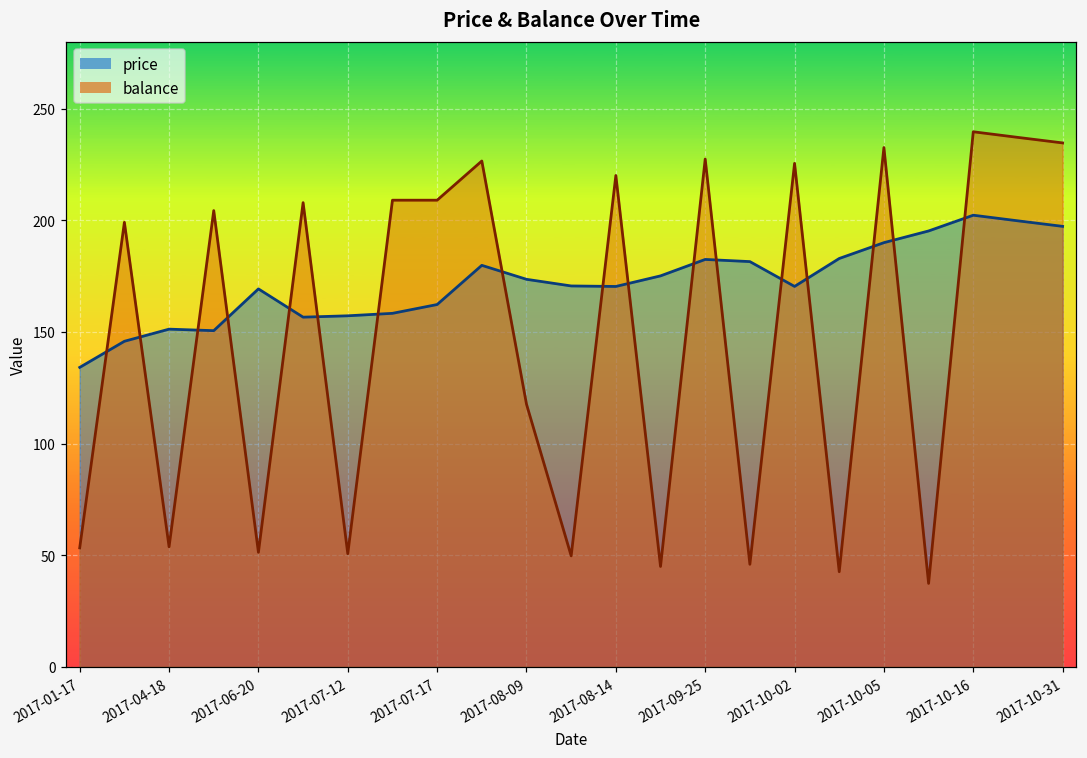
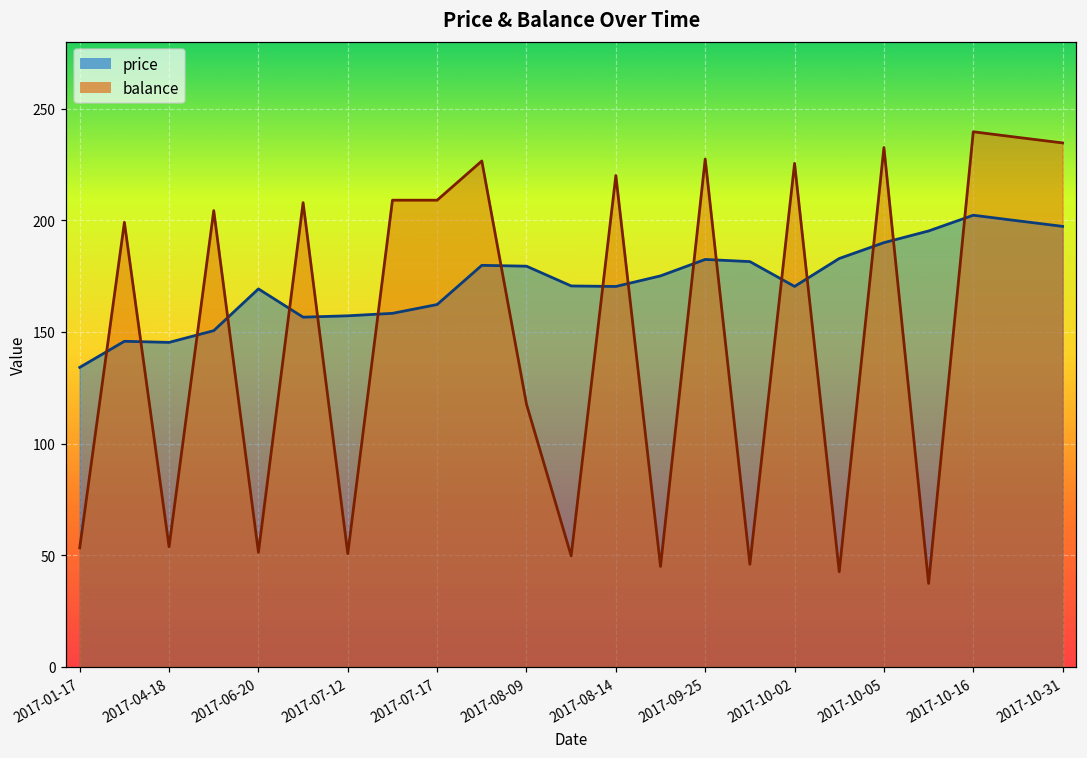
price, 2017-04-18: 151 -> 145
price, 2017-08-09: 174 -> 179
